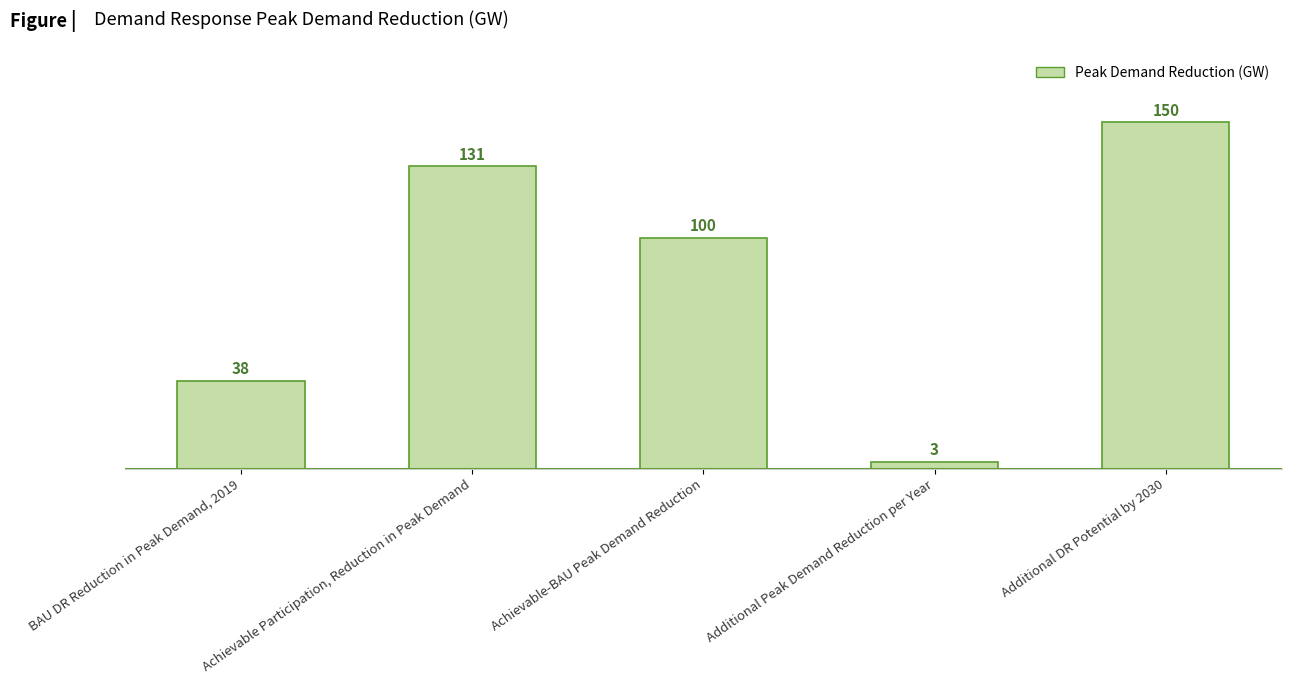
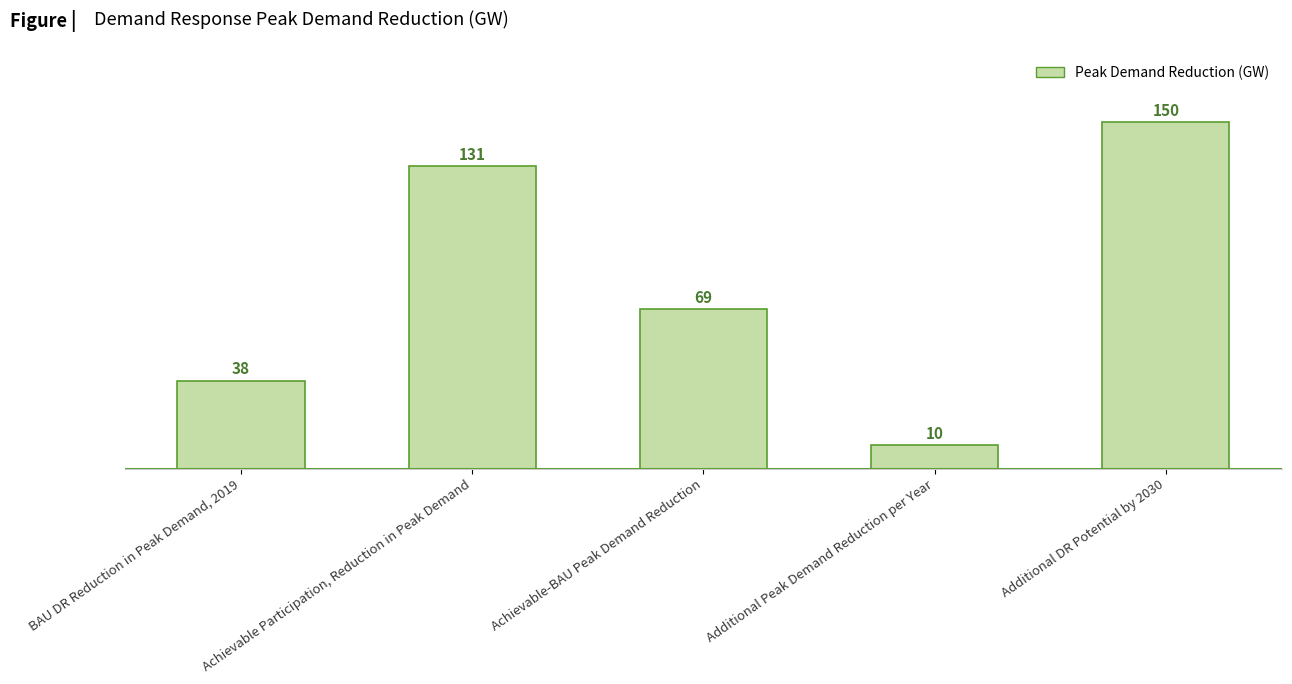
Achievable-BAU Peak Demand Reduction: 100 -> 69
Additional Peak Demand Reduction per Year: 3 -> 10
